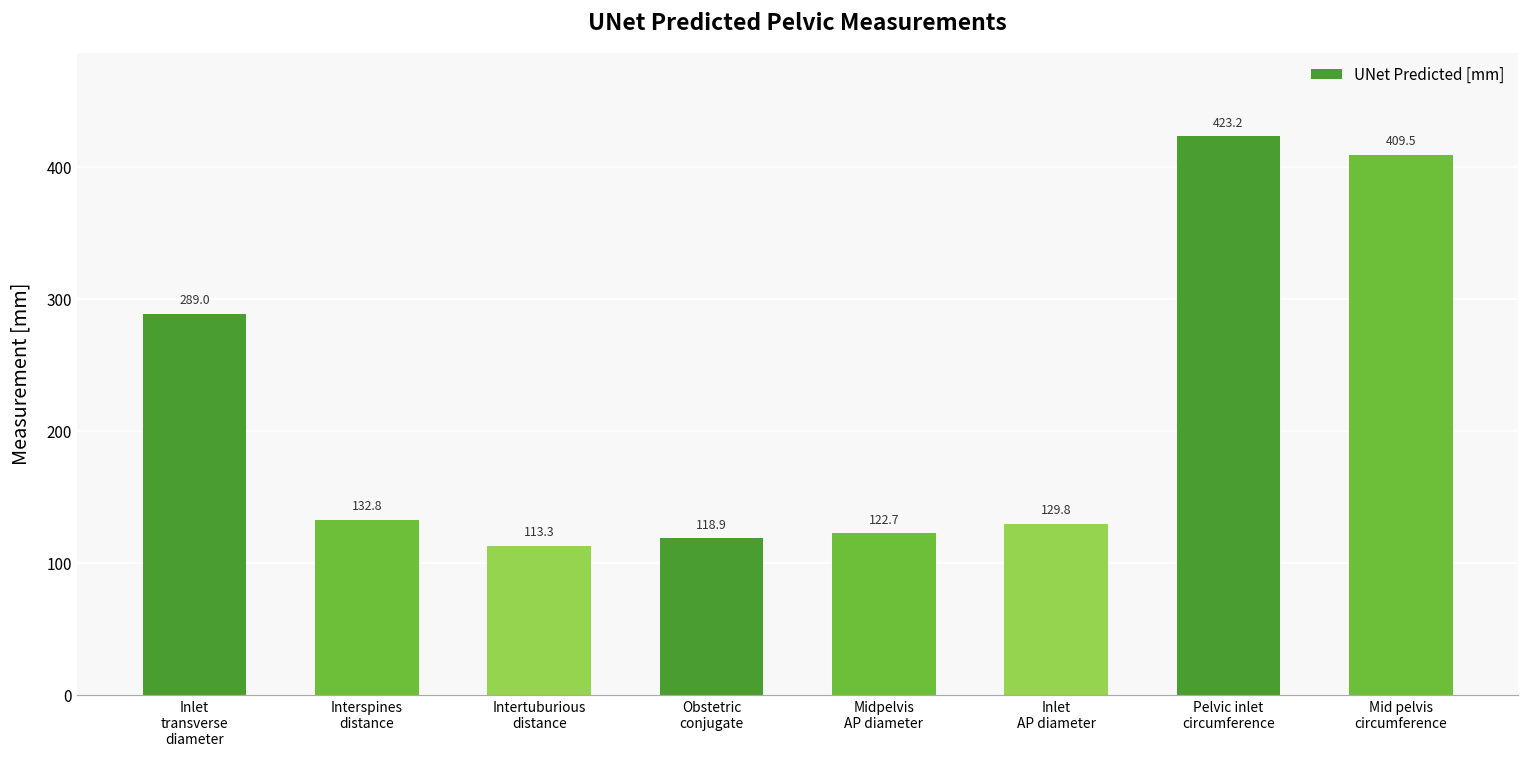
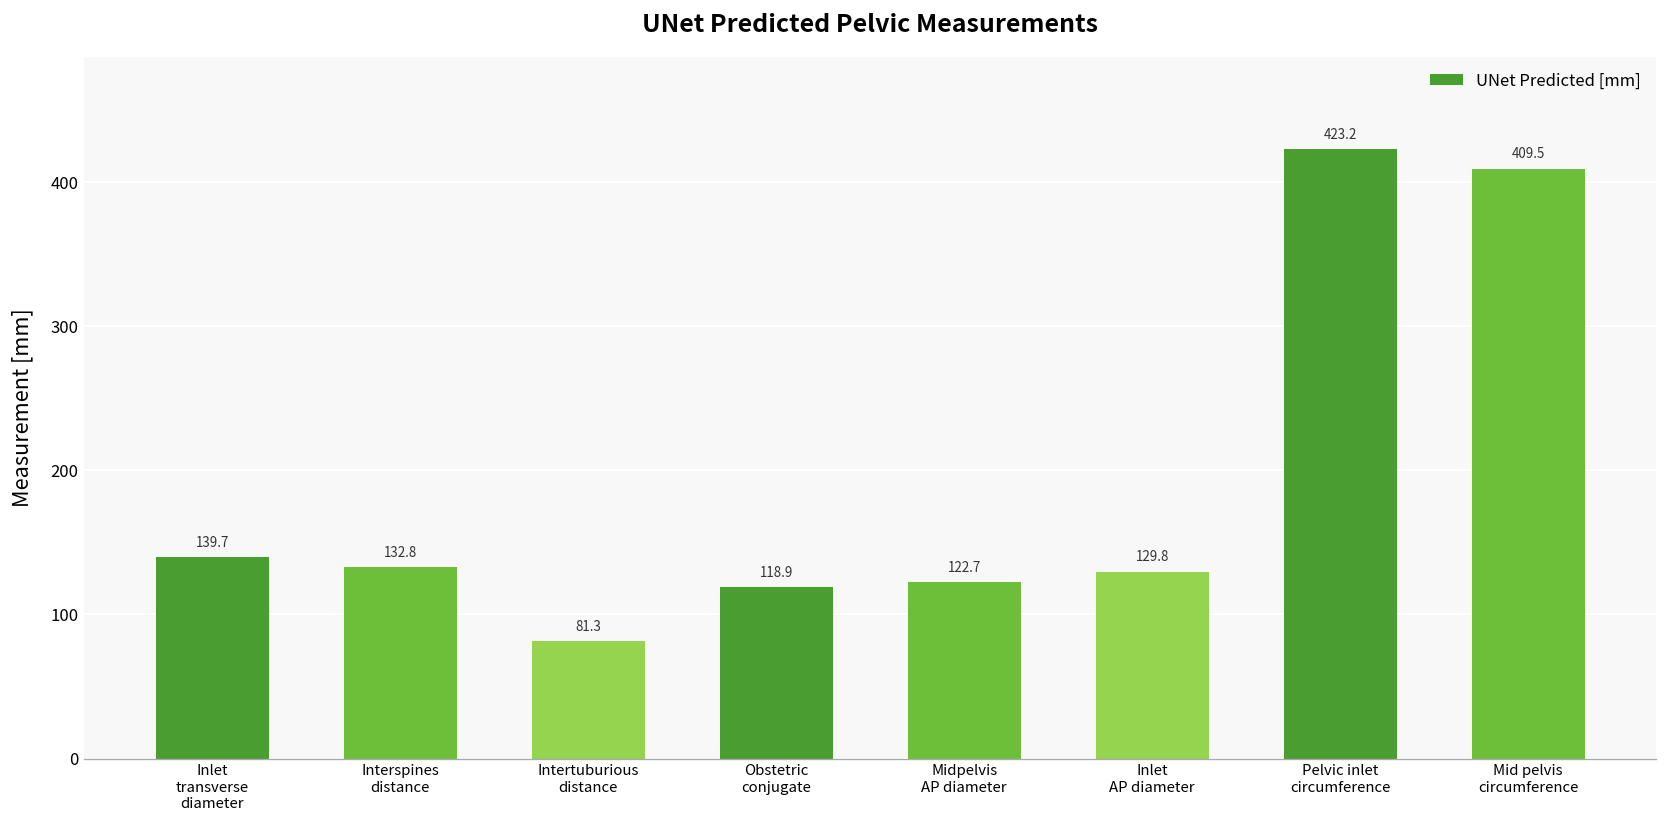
Inlet transverse diameter: 289.0 -> 139.7
Intertuburious distance: 113.3 -> 81.3
